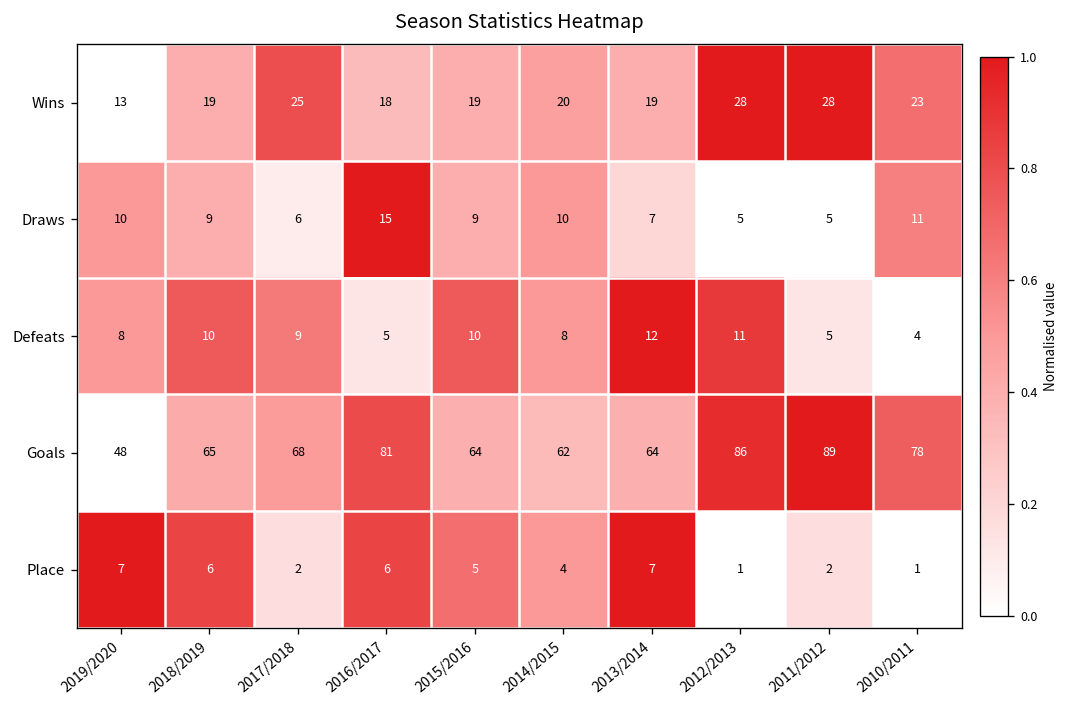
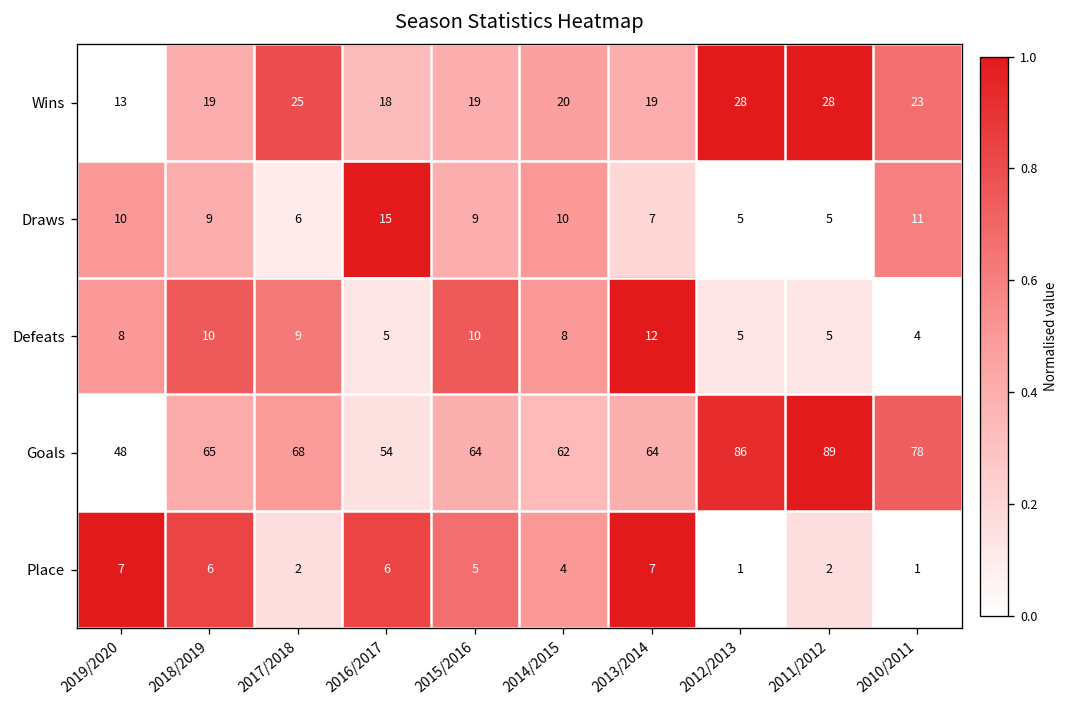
Defeats, 2012/2013: 11 -> 5
Goals, 2016/2017: 81 -> 54
